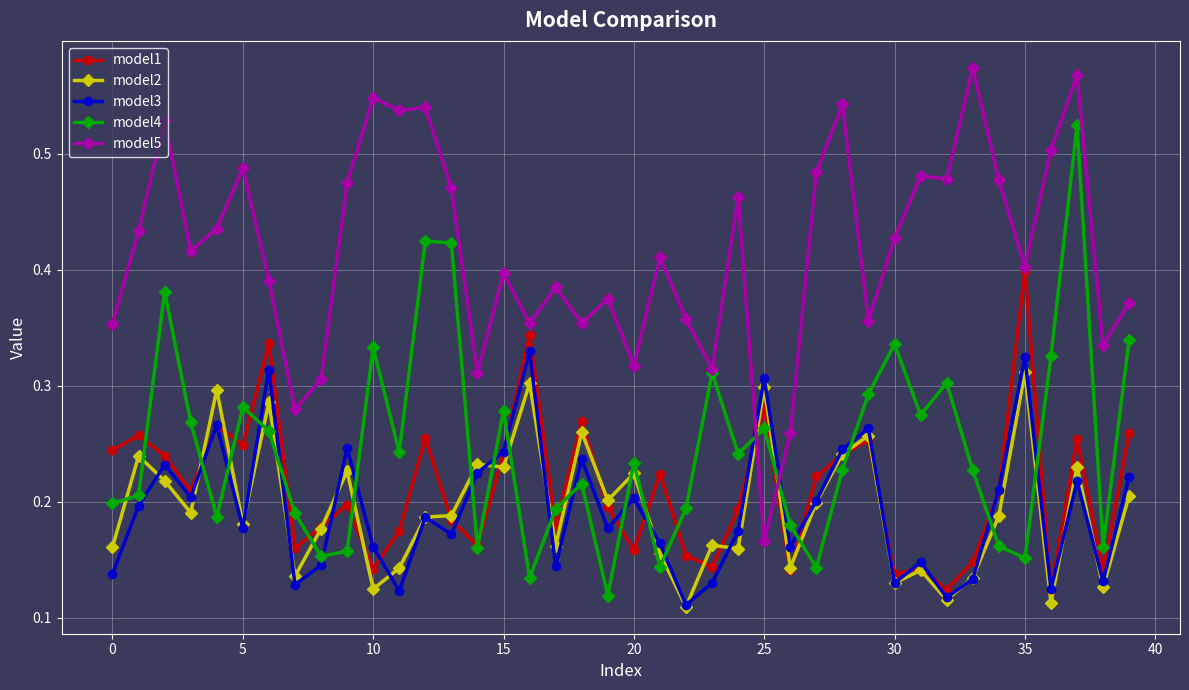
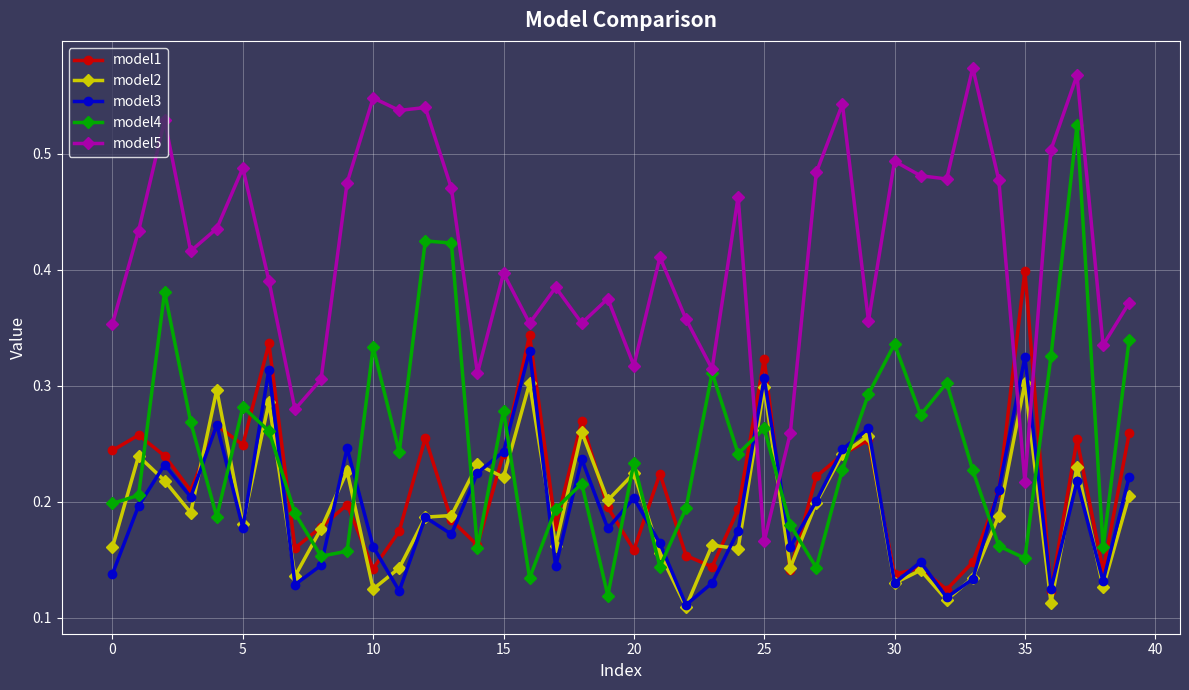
model2, 15: 0.230 -> 0.221
model1, 25: 0.282 -> 0.323
model5, 30: 0.427 -> 0.493
model2, 35: 0.311 -> 0.302
model5, 35: 0.403 -> 0.217
